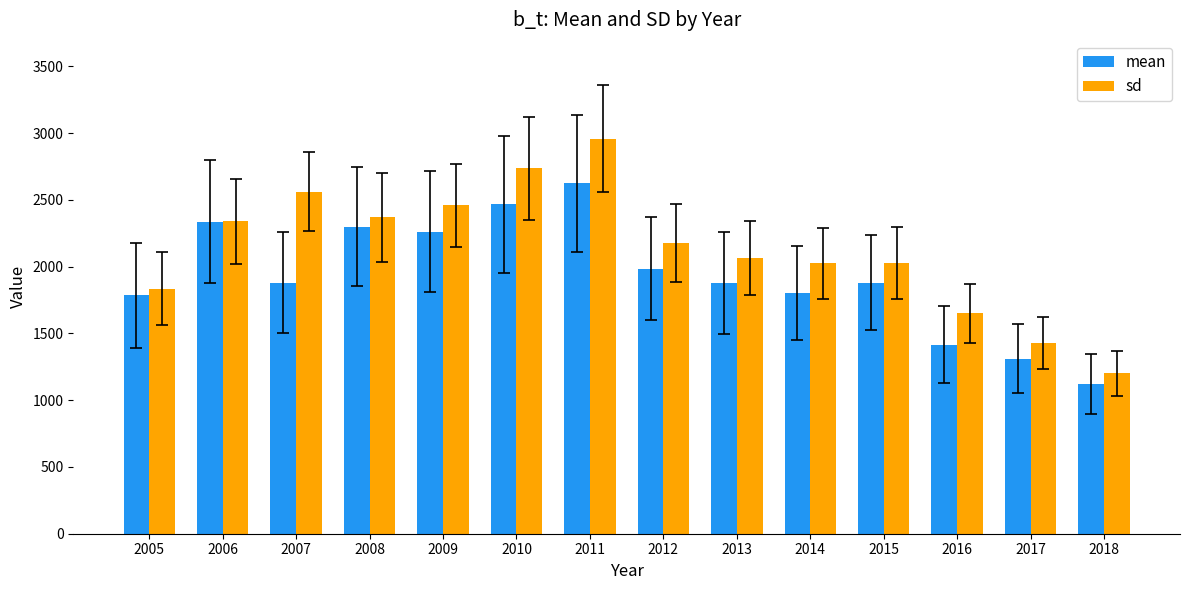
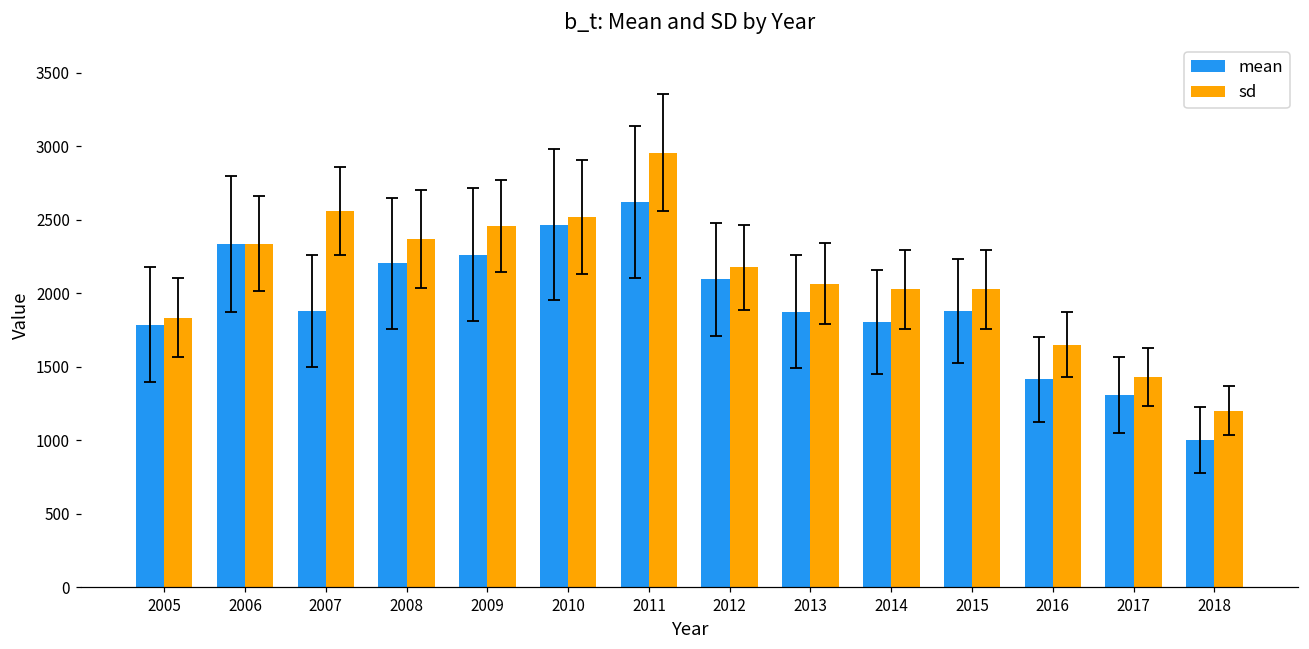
mean, 2008: 2300 -> 2200
sd, 2010: 2730 -> 2520
mean, 2012: 1990 -> 2100
mean, 2018: 1120 -> 1000
